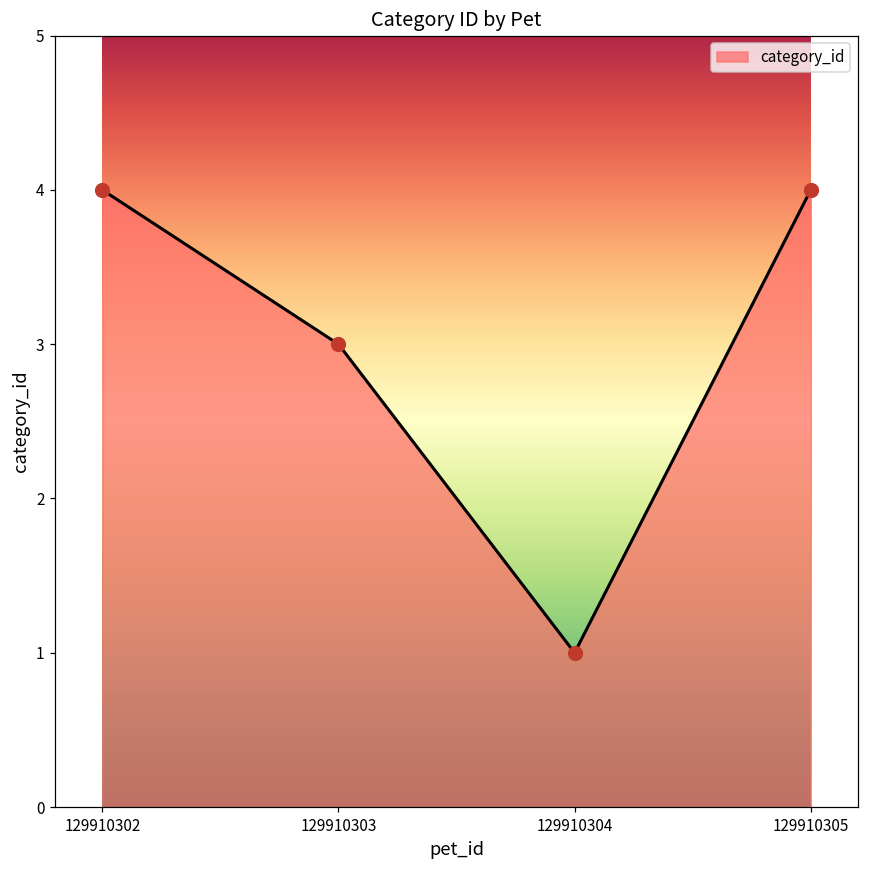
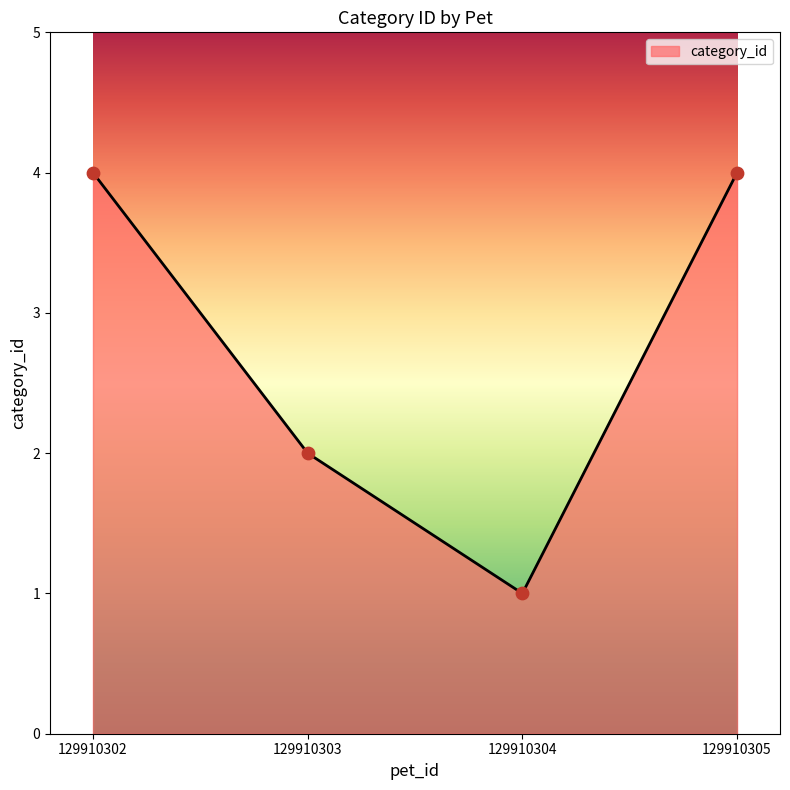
129910303: 3 -> 2
